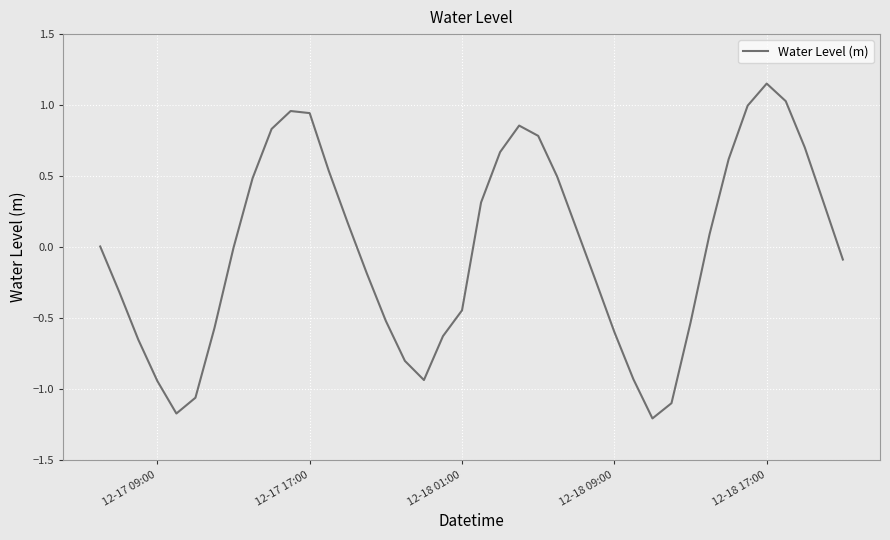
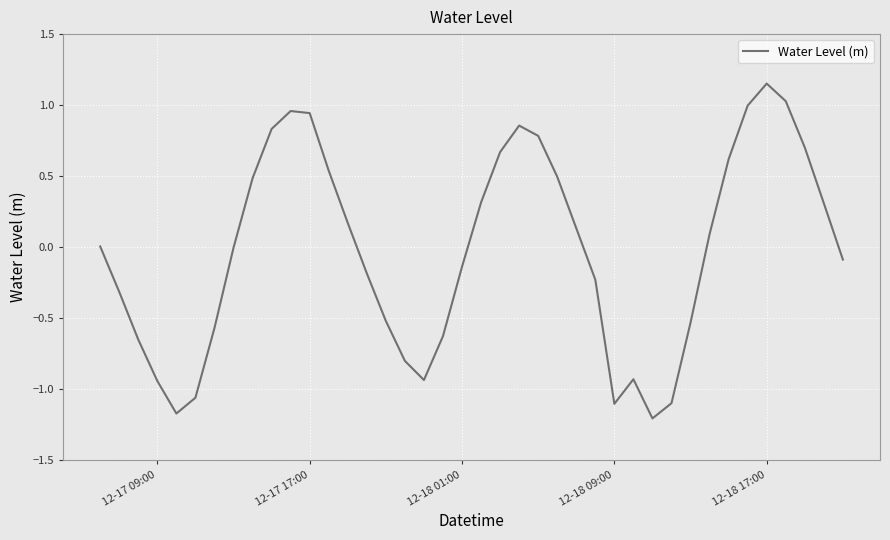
12-18 01:00: -0.44 -> -0.14
12-18 09:00: -0.60 -> -1.10
